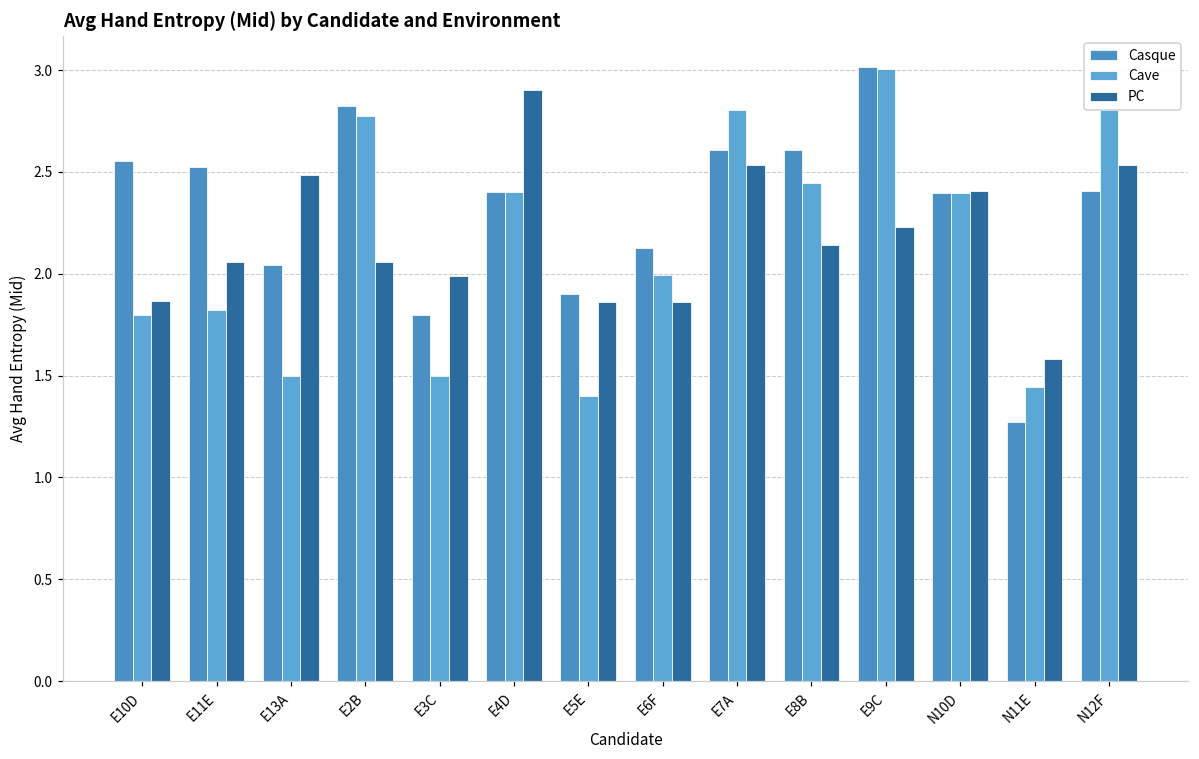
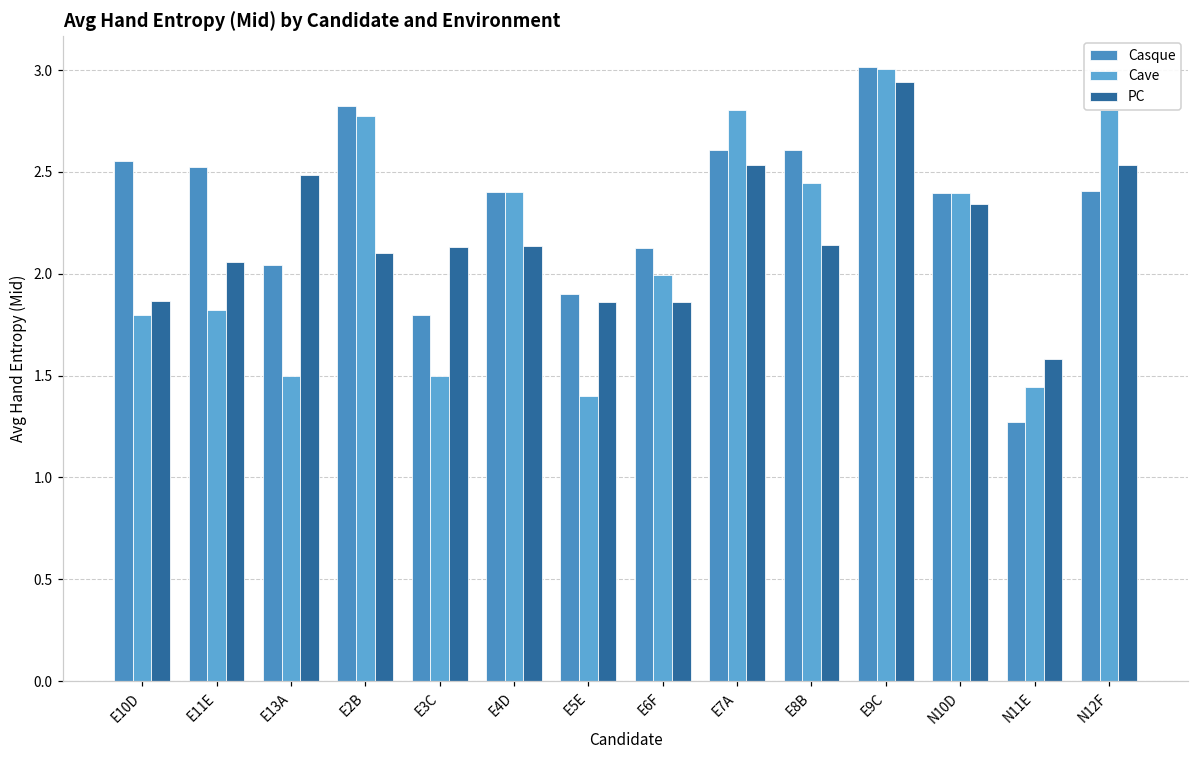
PC, E2B: 2.06 -> 2.10
PC, E3C: 1.99 -> 2.13
PC, E4D: 2.90 -> 2.14
PC, E9C: 2.23 -> 2.94
PC, N10D: 2.40 -> 2.34
